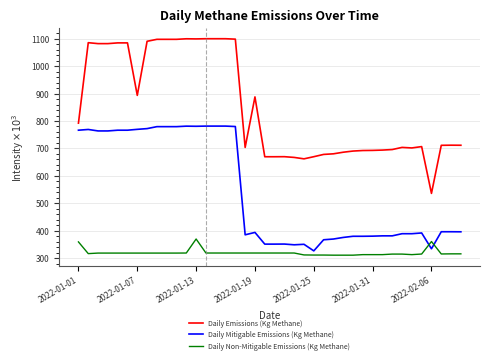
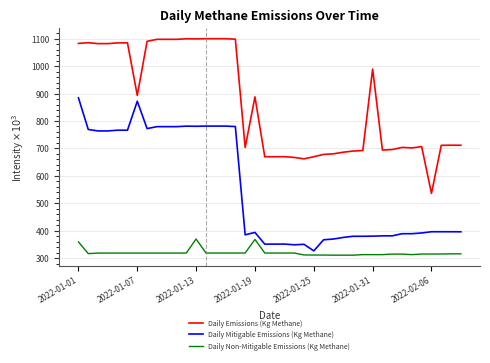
Daily Emissions (Kg Methane), 2022-01-01: 790 -> 1080
Daily Mitigable Emissions (Kg Methane), 2022-01-01: 770 -> 880
Daily Mitigable Emissions (Kg Methane), 2022-01-07: 770 -> 870
Daily Non-Mitigable Emissions (Kg Methane), 2022-01-19: 320 -> 370
Daily Emissions (Kg Methane), 2022-01-31: 690 -> 990
Daily Mitigable Emissions (Kg Methane), 2022-02-06: 330 -> 400
Daily Non-Mitigable Emissions (Kg Methane), 2022-02-06: 360 -> 310
